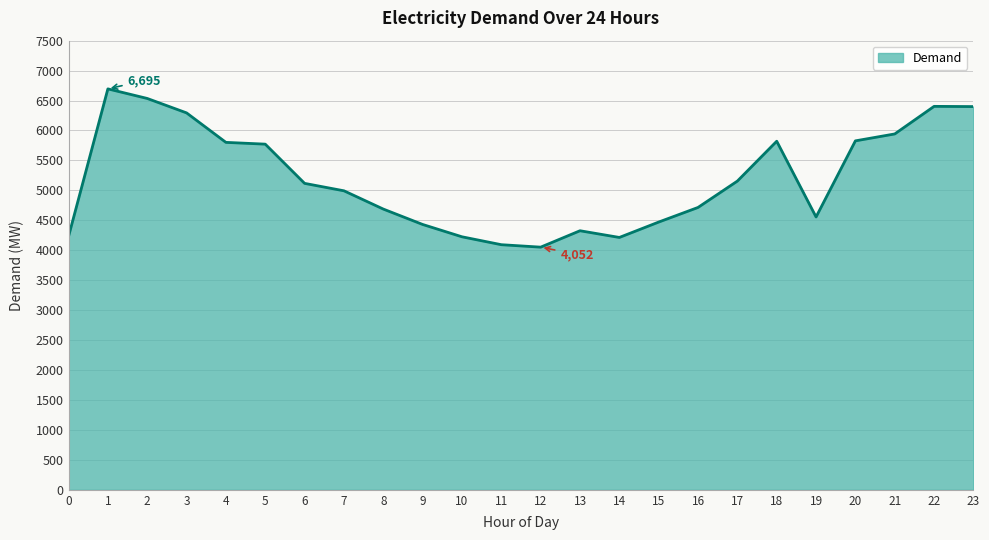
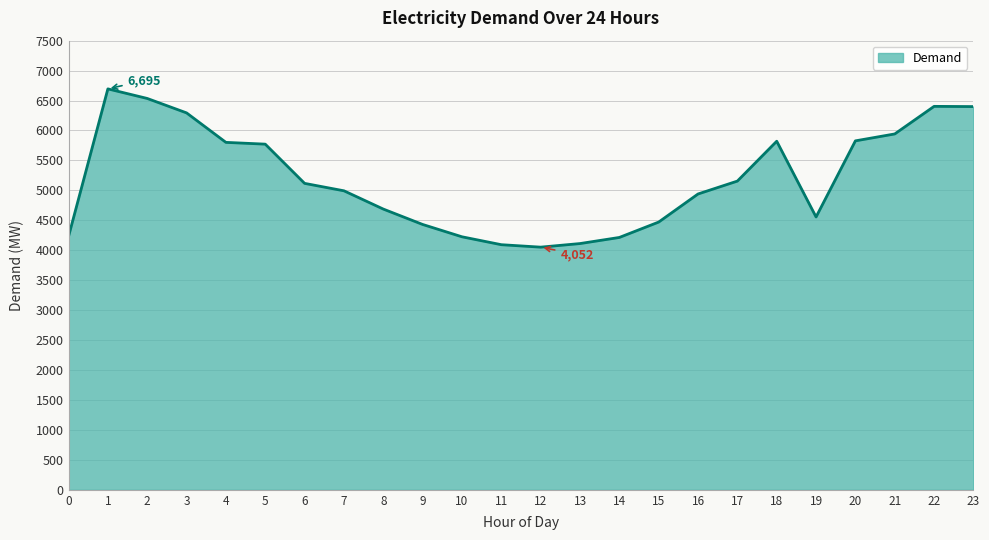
13: 4300 -> 4100
16: 4700 -> 4900
